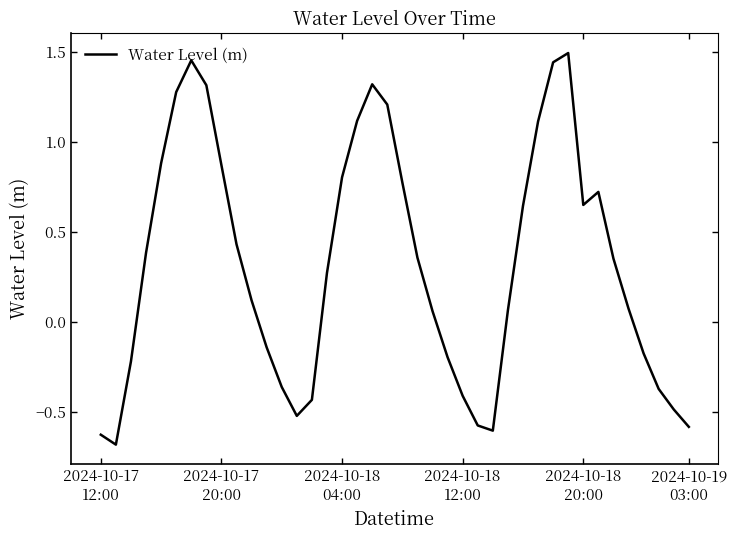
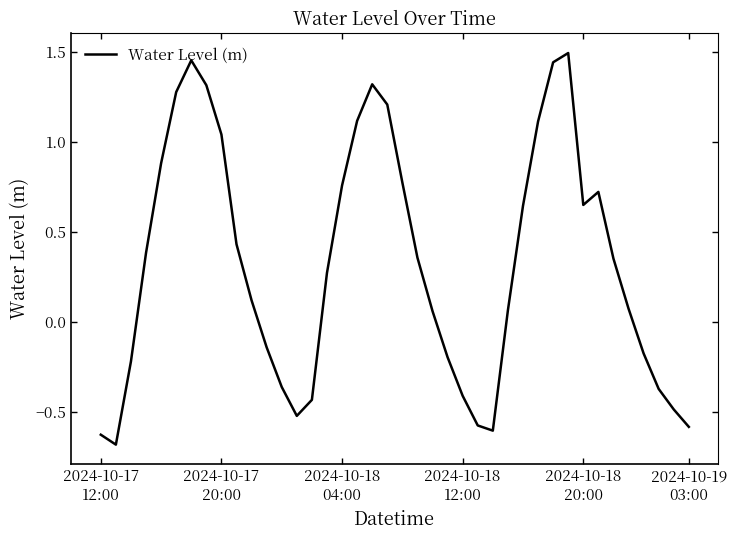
2024-10-17 20:00: 0.87 -> 1.04
2024-10-18 04:00: 0.80 -> 0.76
